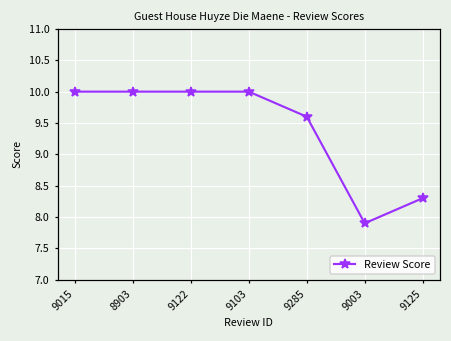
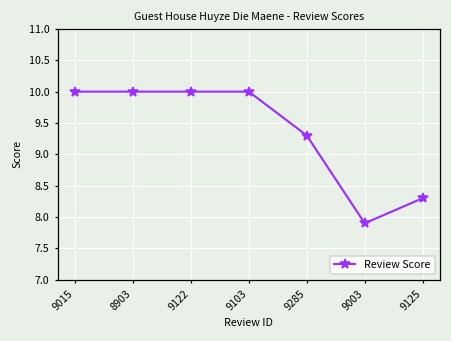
9285: 9.6 -> 9.3
